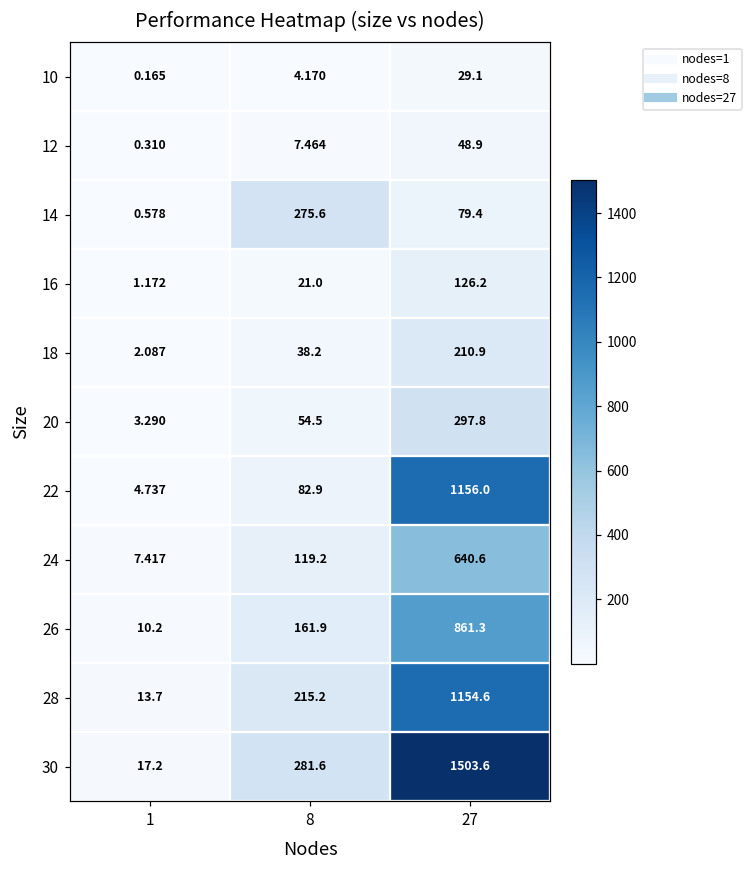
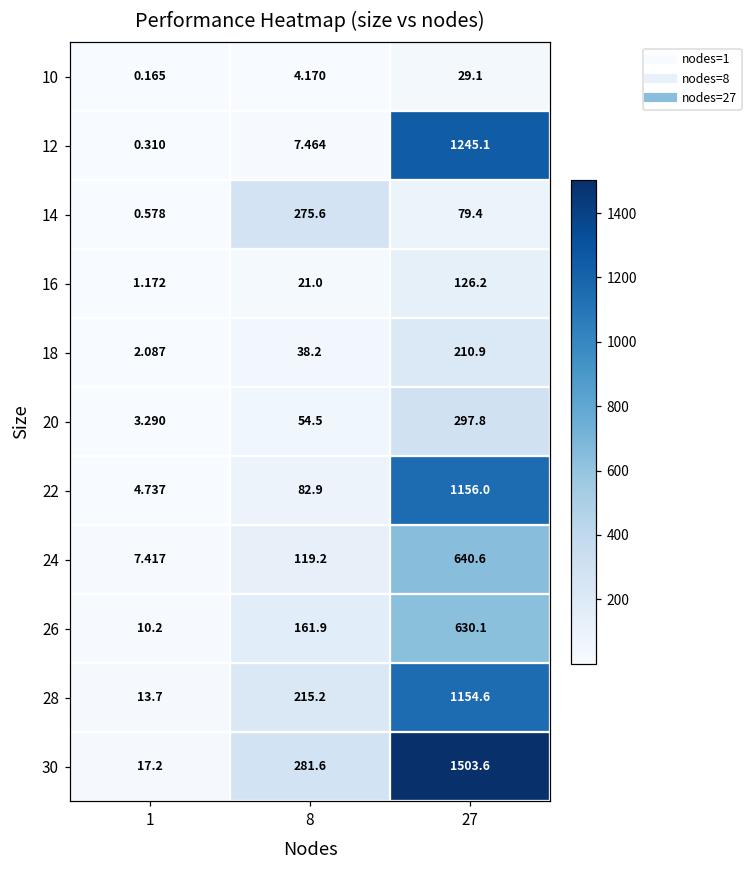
12, 27: 48.9 -> 1245.1
26, 27: 861.3 -> 630.1
